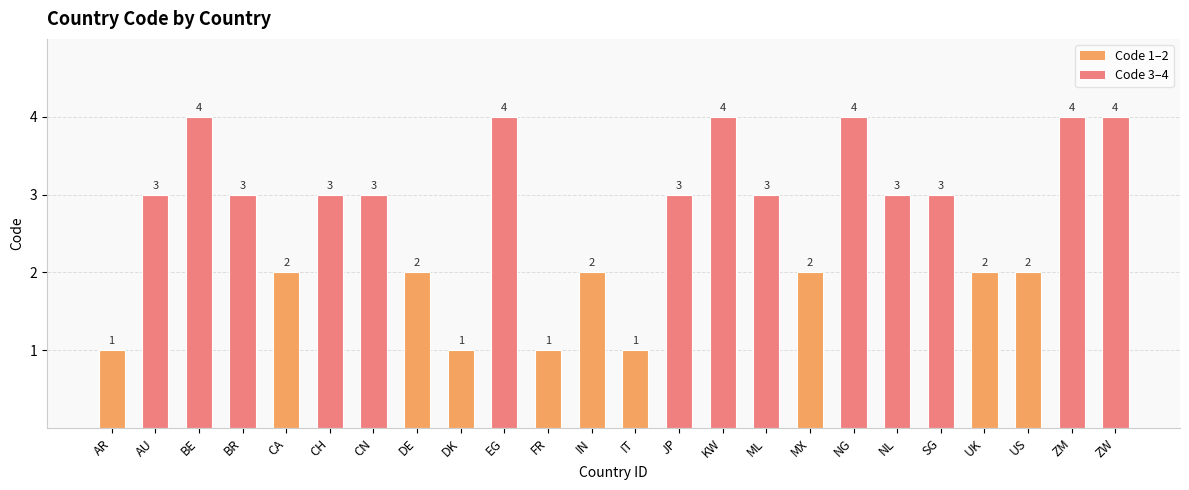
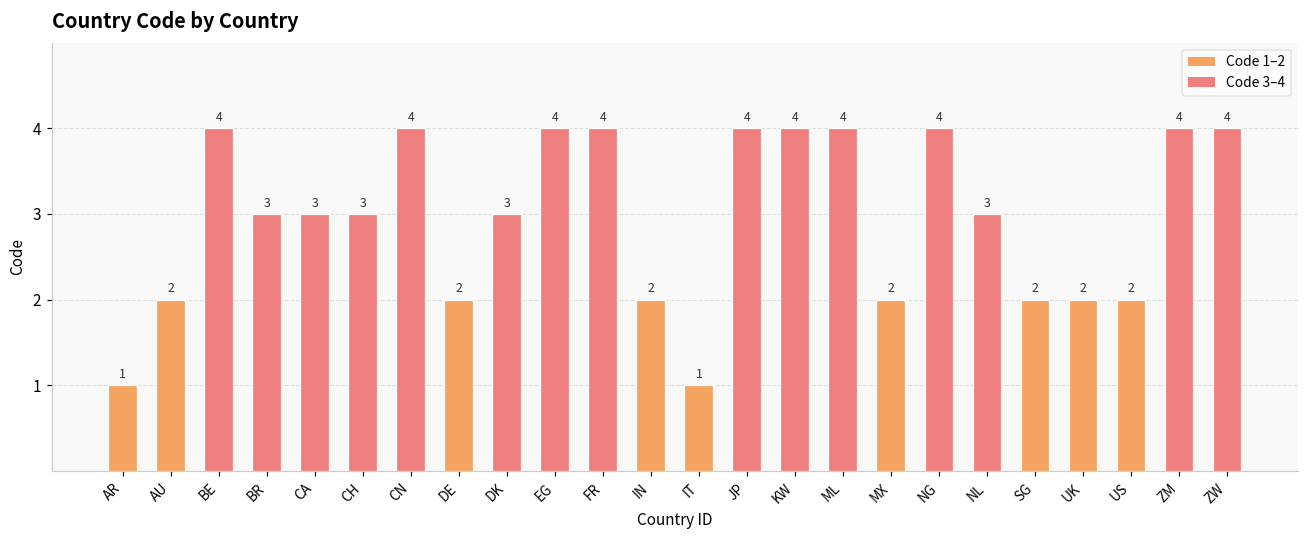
AU: 3 -> 2
CA: 2 -> 3
CN: 3 -> 4
DK: 1 -> 3
FR: 1 -> 4
JP: 3 -> 4
ML: 3 -> 4
SG: 3 -> 2
